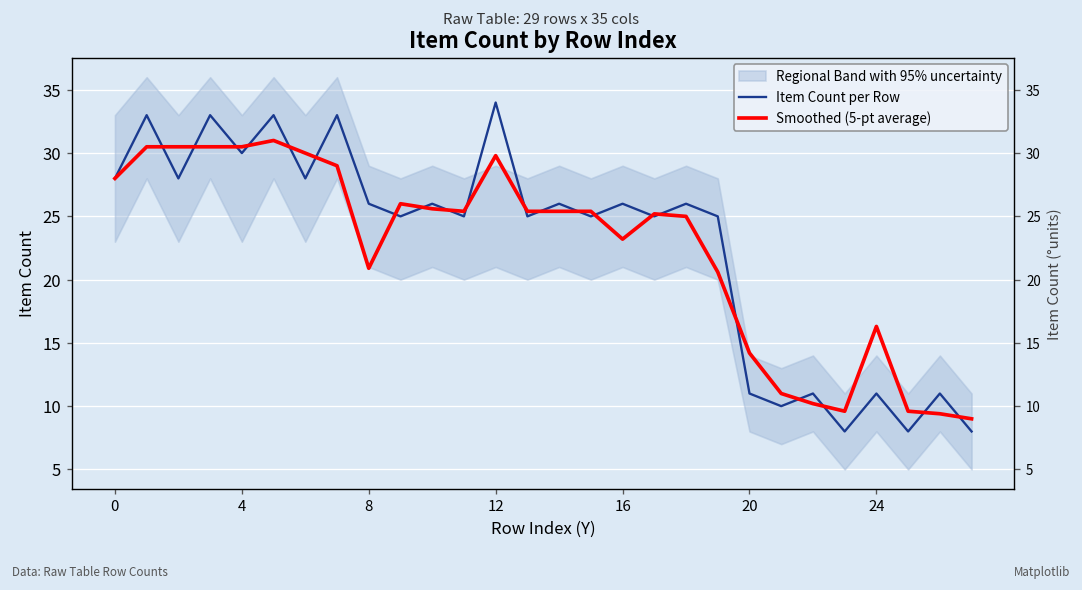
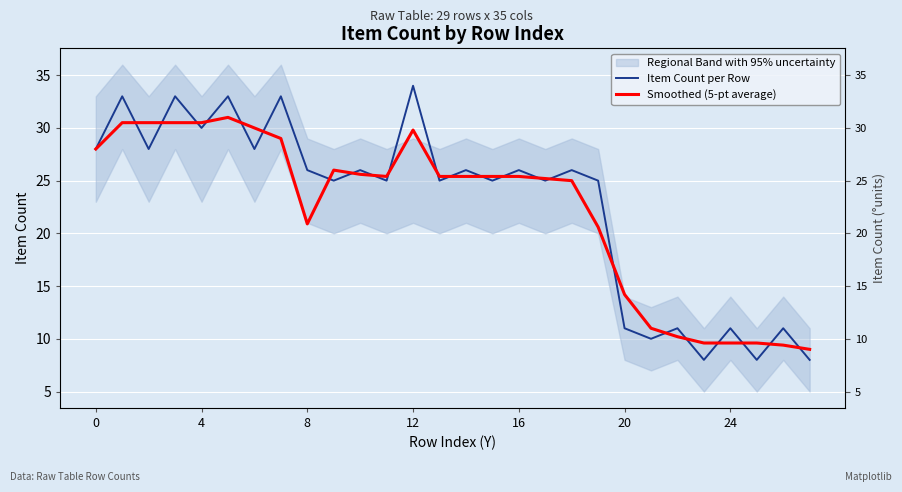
Smoothed (5-pt average), 16: 23.2 -> 25.4
Smoothed (5-pt average), 24: 16.3 -> 9.6
